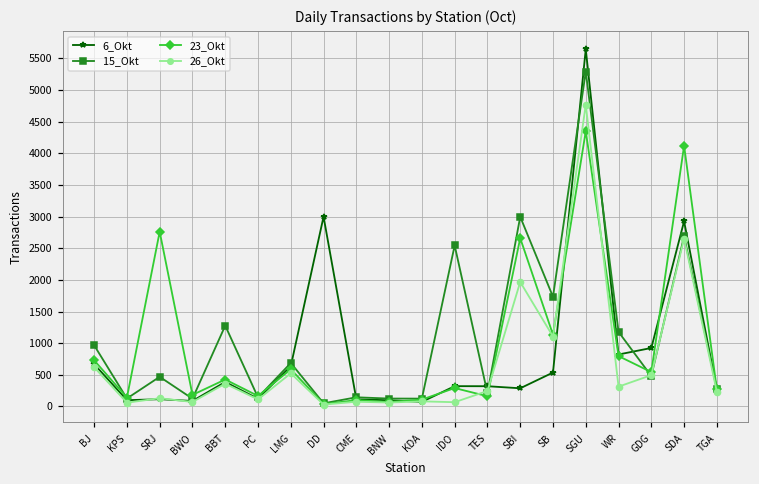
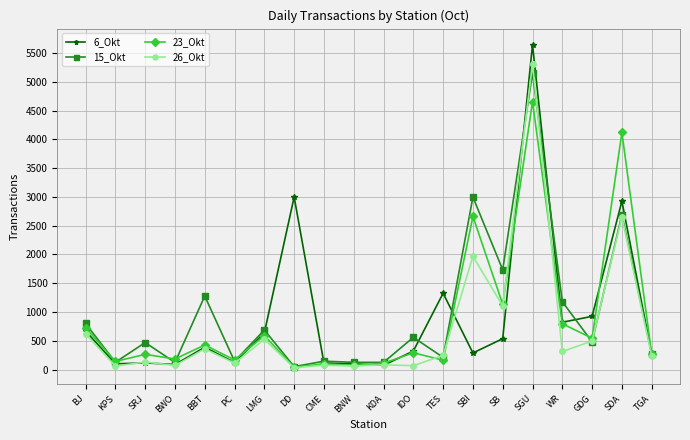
15_Okt, BJ: 1000 -> 800
23_Okt, SRJ: 2800 -> 300
15_Okt, IDO: 2500 -> 600
6_Okt, TES: 300 -> 1300
15_Okt, SGU: 5300 -> 5200
23_Okt, SGU: 4300 -> 4700
26_Okt, SGU: 4800 -> 5300
